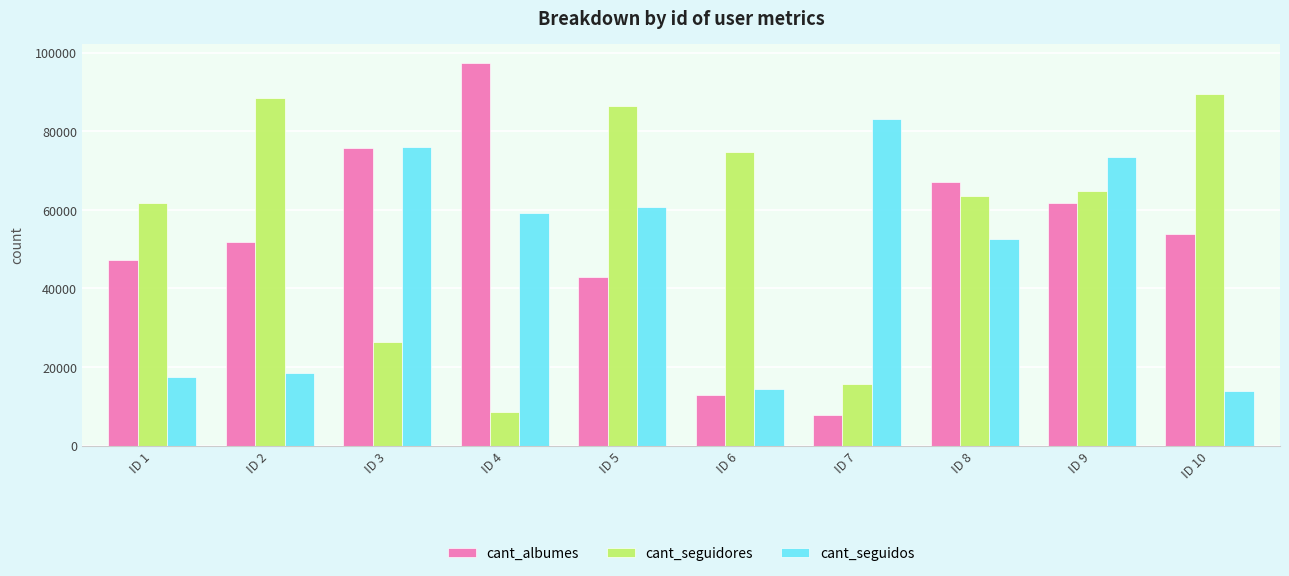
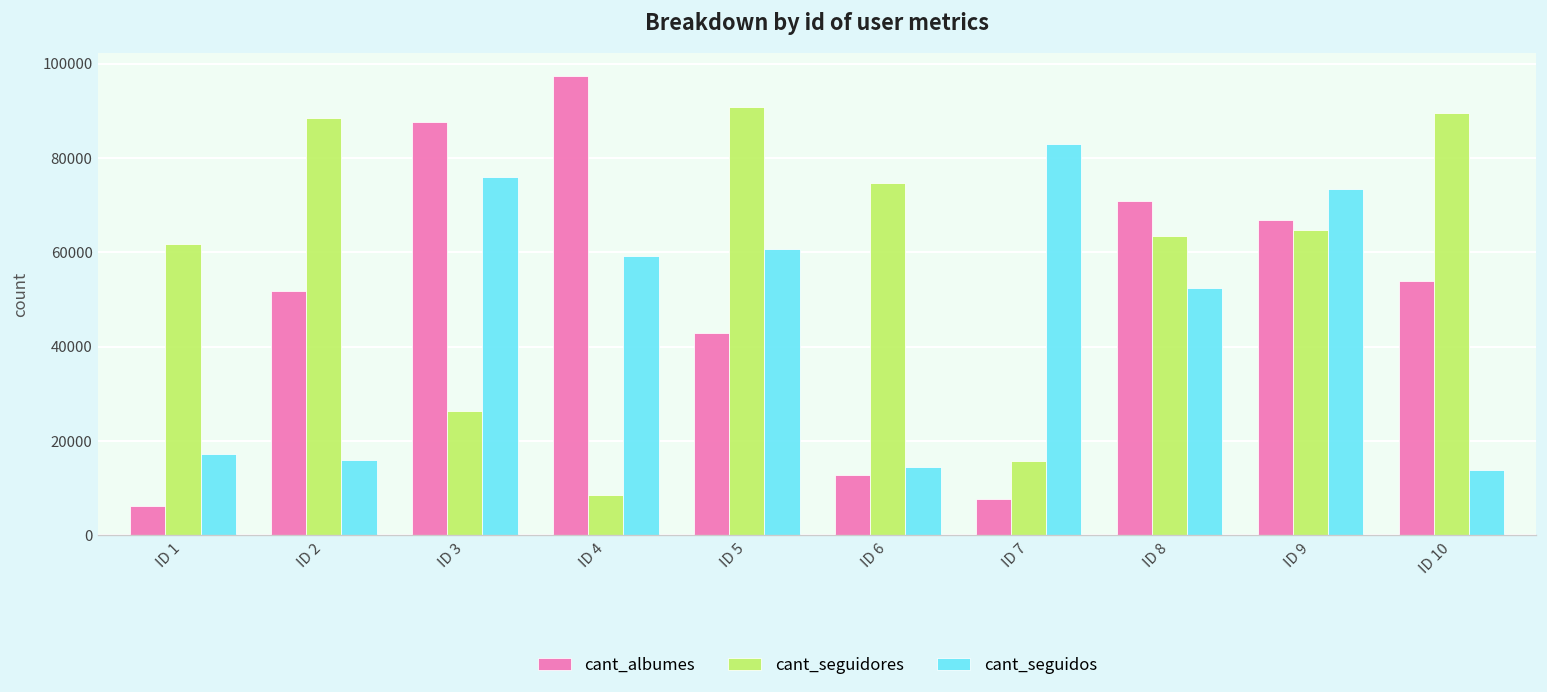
cant_albumes, ID 1: 47000 -> 6000
cant_seguidos, ID 2: 18000 -> 16000
cant_albumes, ID 3: 76000 -> 88000
cant_seguidores, ID 5: 86000 -> 91000
cant_albumes, ID 8: 67000 -> 71000
cant_albumes, ID 9: 62000 -> 67000
